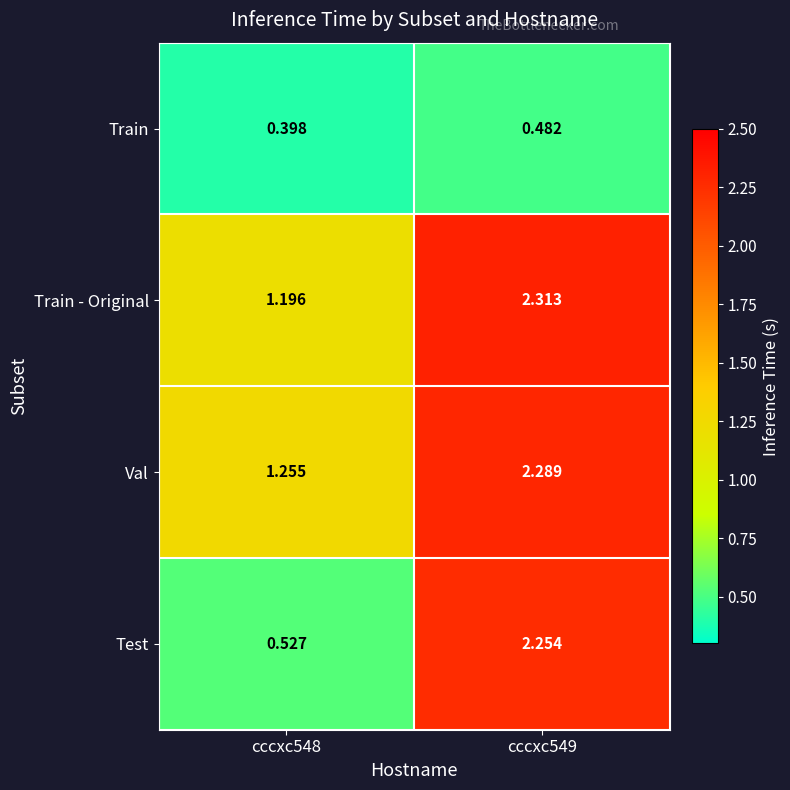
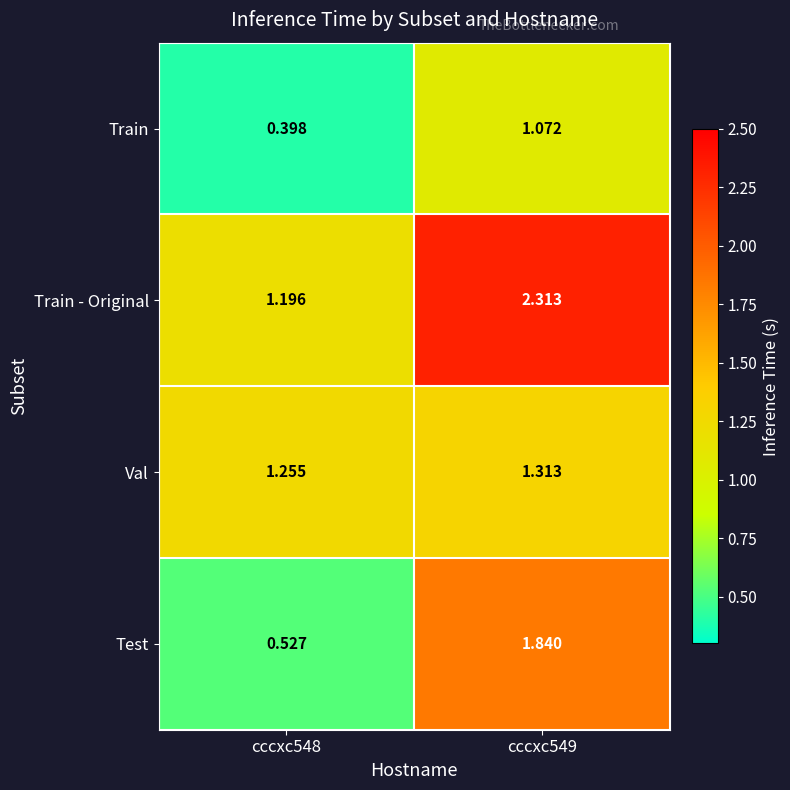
Train, cccxc549: 0.482 -> 1.072
Val, cccxc549: 2.289 -> 1.313
Test, cccxc549: 2.254 -> 1.840
